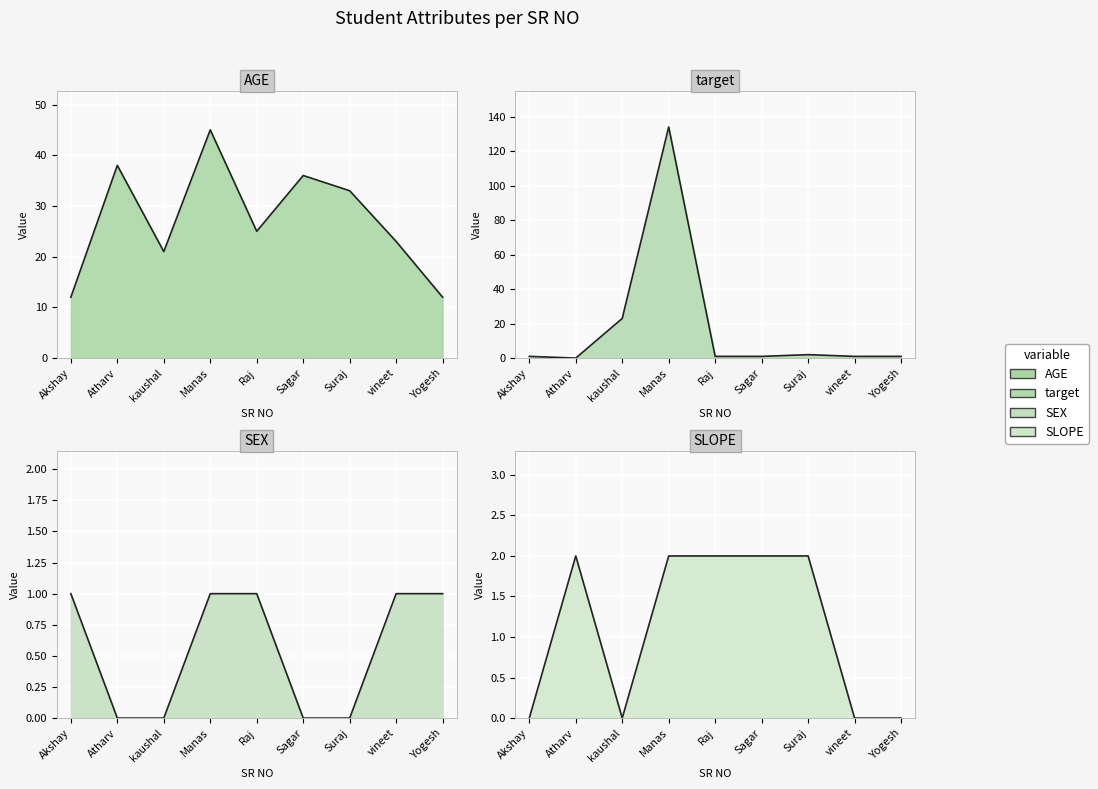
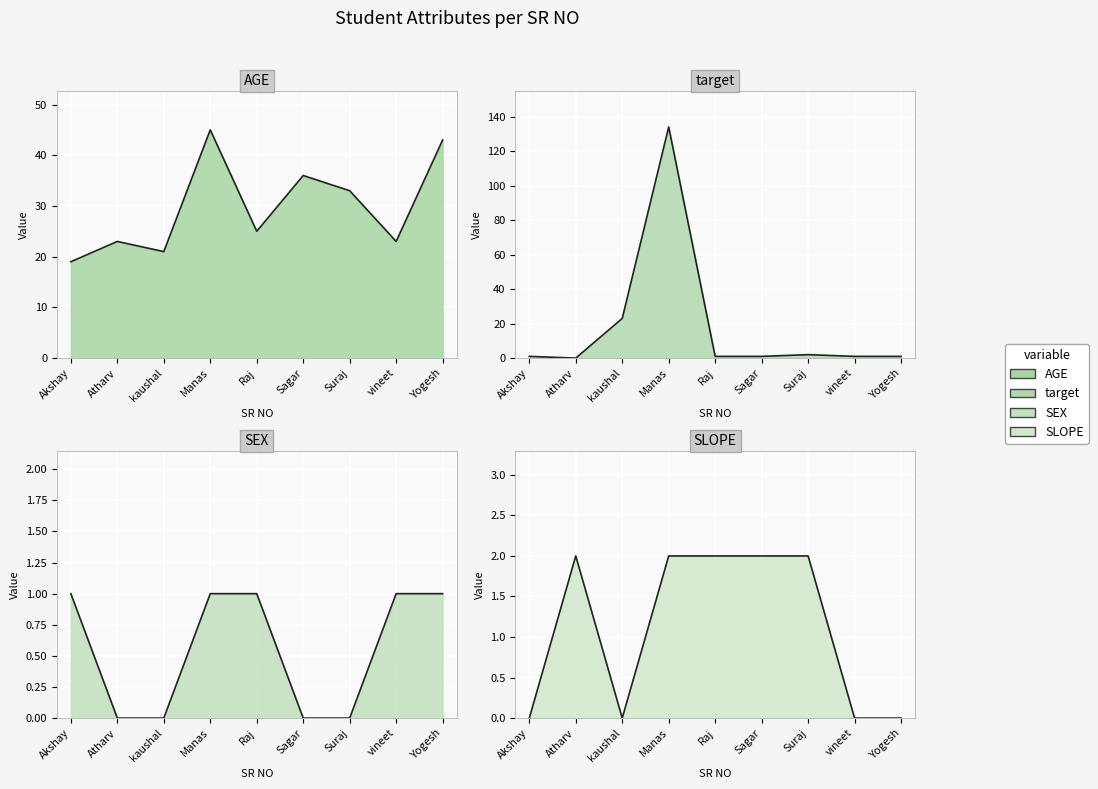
AGE, AGE, Akshay: 12 -> 19
AGE, AGE, Atharv: 38 -> 23
AGE, AGE, Yogesh: 12 -> 43
